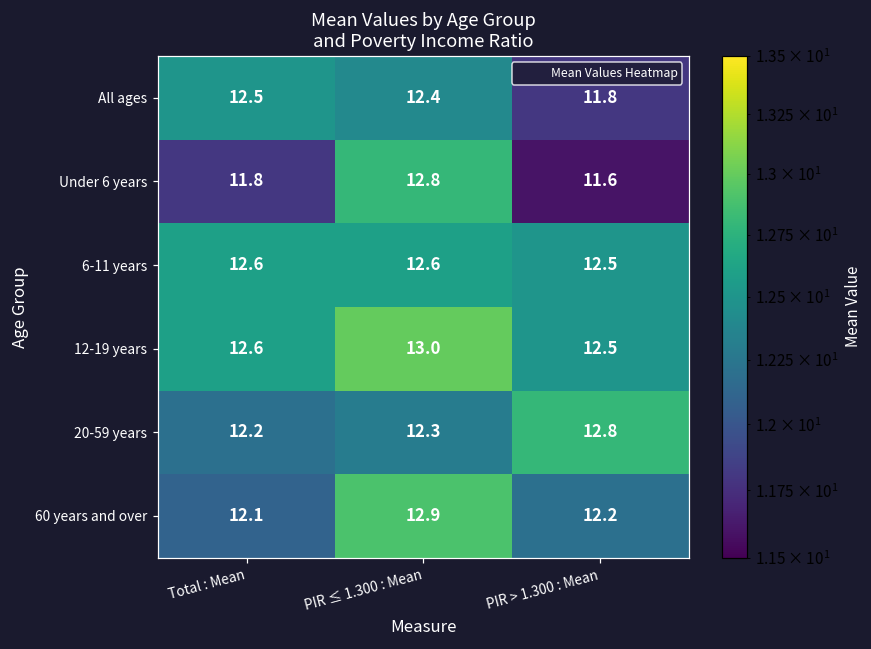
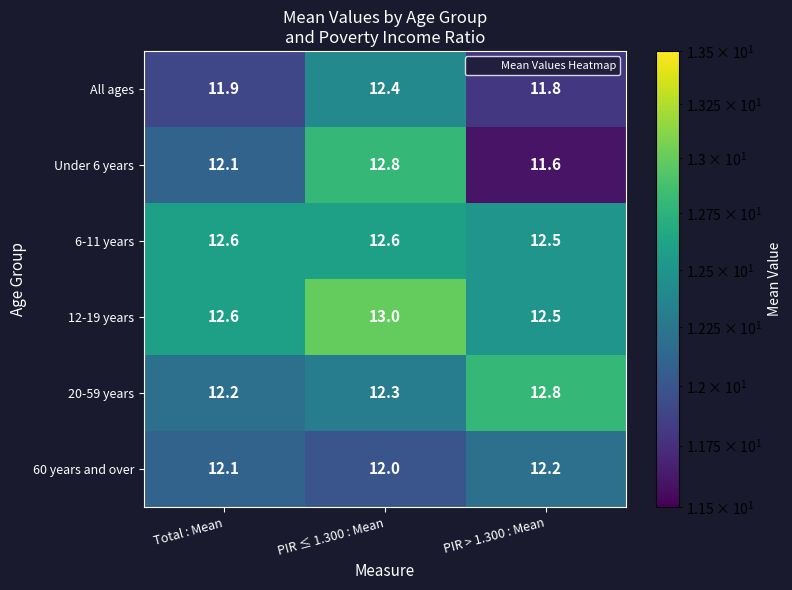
All ages, Total : Mean: 12.5 -> 11.9
Under 6 years, Total : Mean: 11.8 -> 12.1
60 years and over, PIR ≤ 1.300 : Mean: 12.9 -> 12.0
